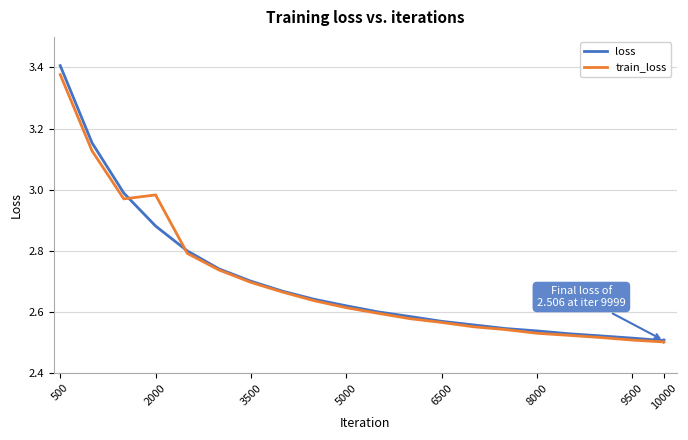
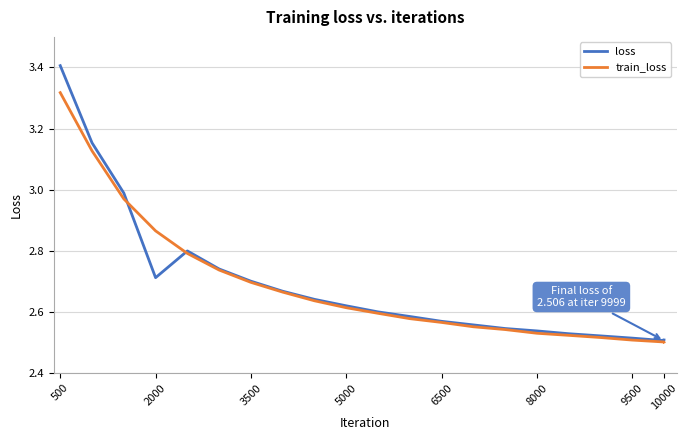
train_loss, 500: 3.38 -> 3.32
loss, 2000: 2.88 -> 2.71
train_loss, 2000: 2.98 -> 2.87
